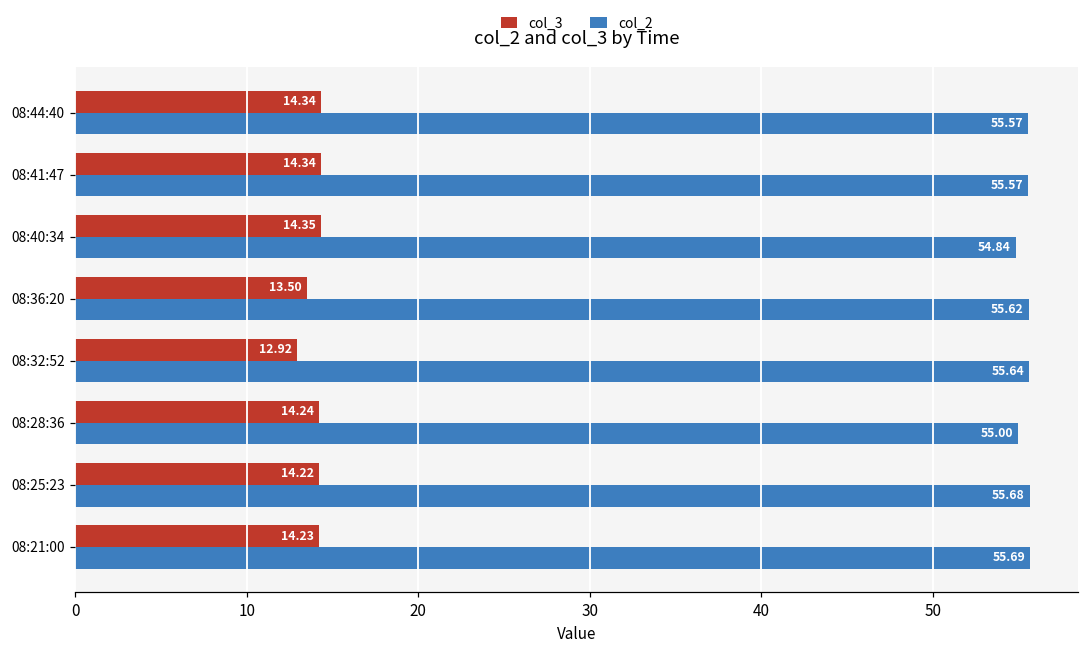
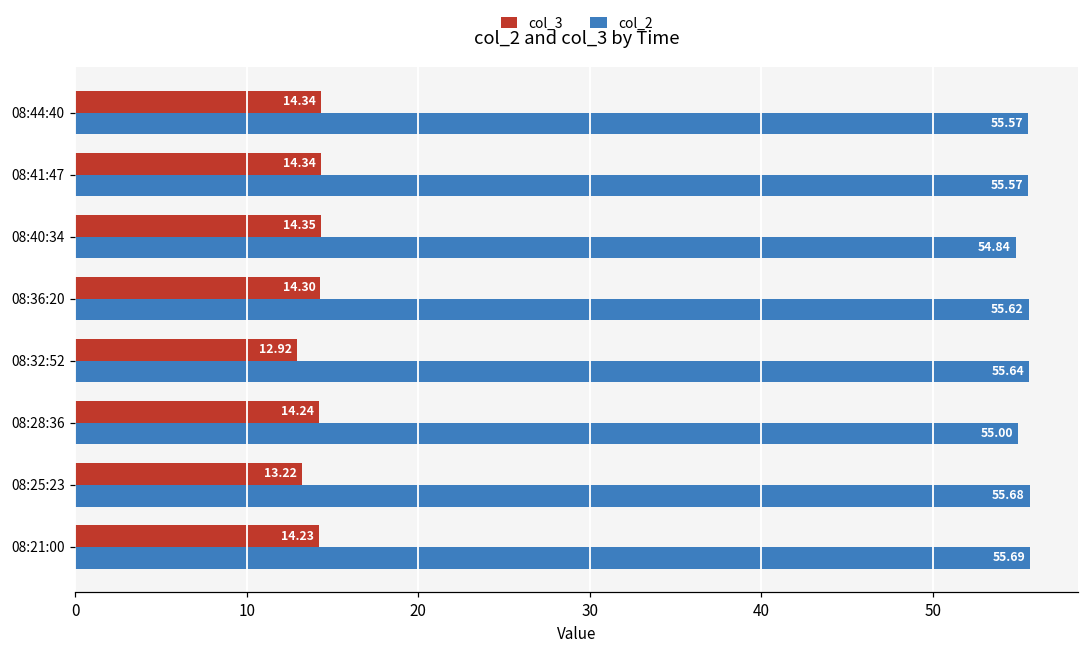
col_3, 08:36:20: 13.50 -> 14.30
col_3, 08:25:23: 14.22 -> 13.22
